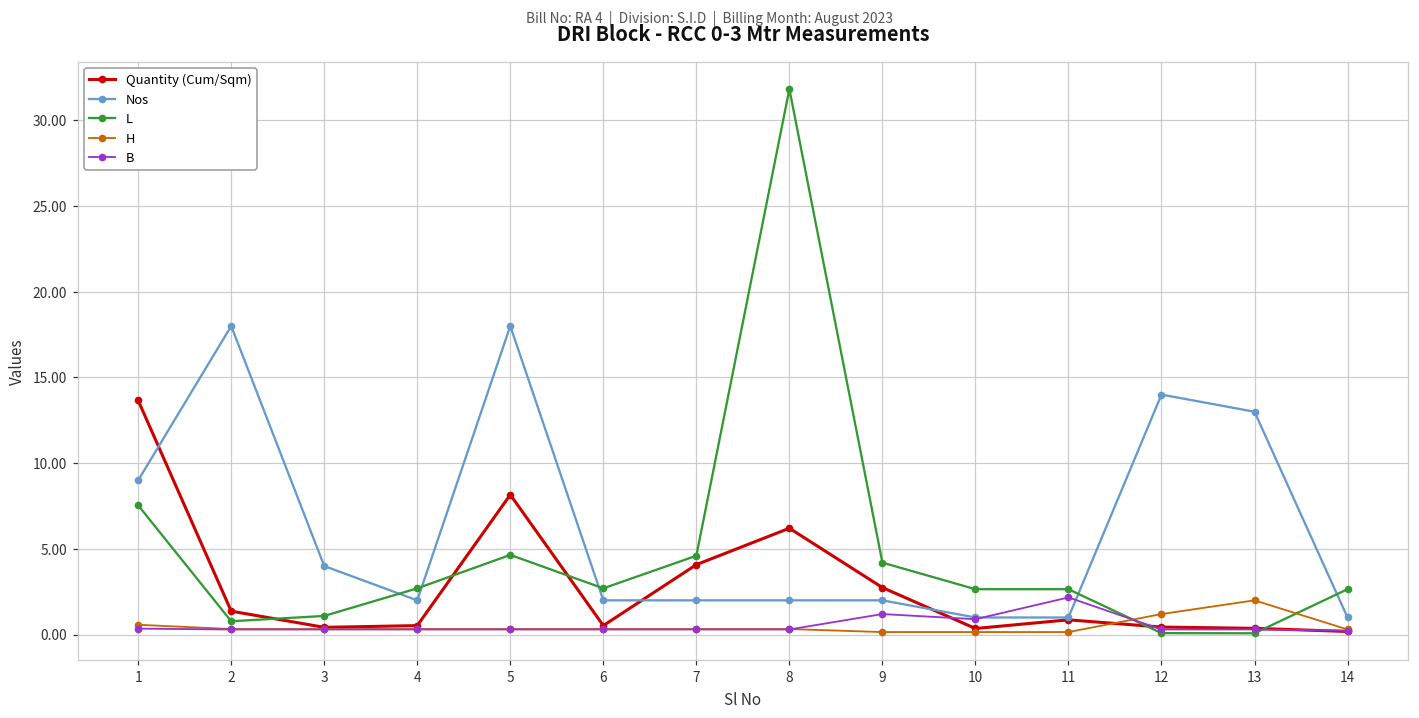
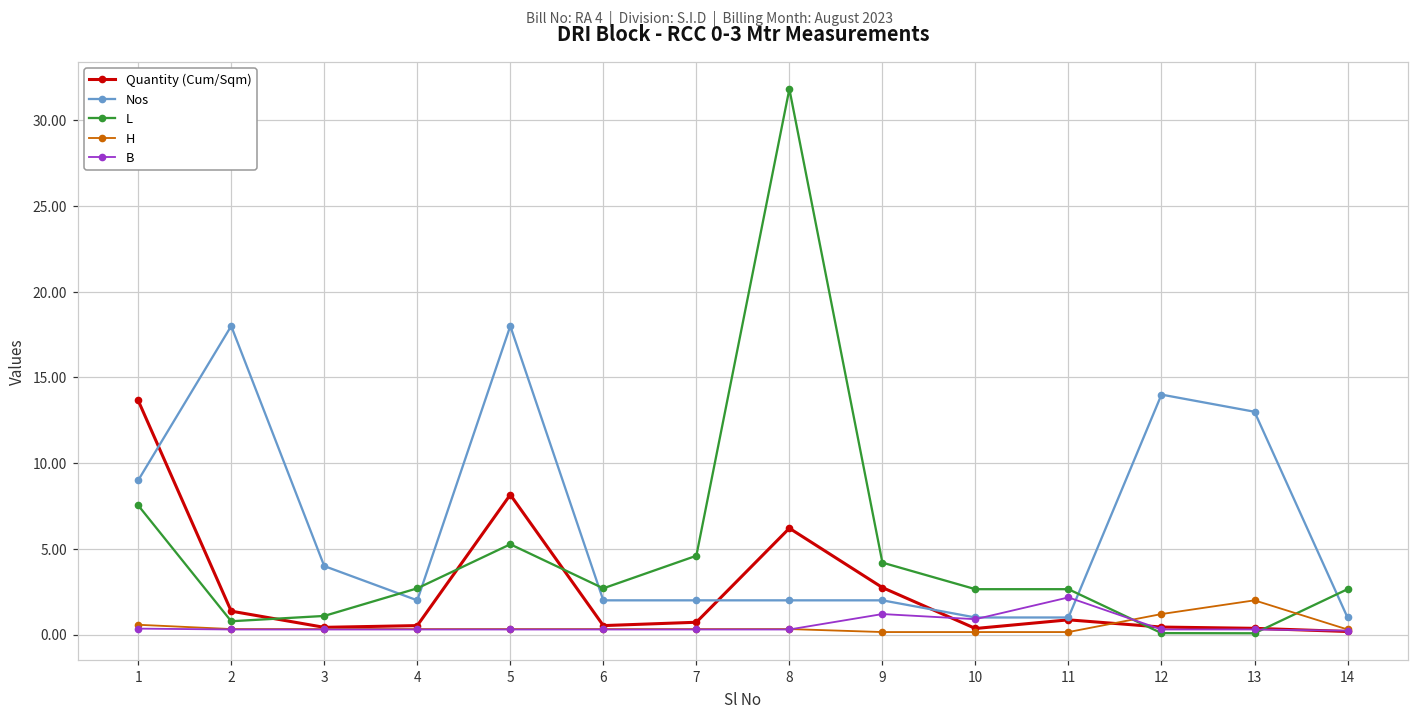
L, 5: 4.7 -> 5.3
Quantity (Cum/Sqm), 7: 4.1 -> 0.7
